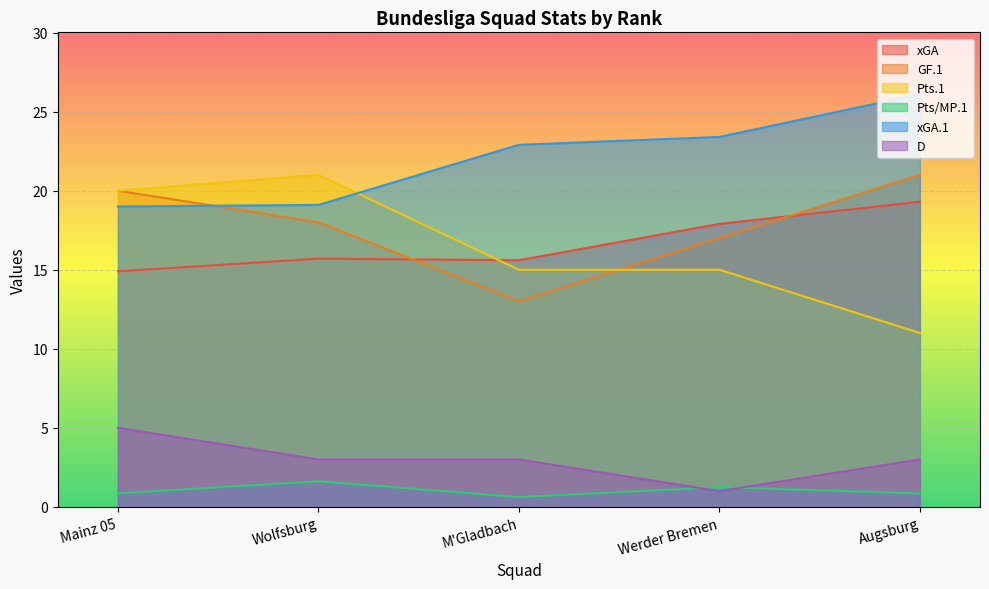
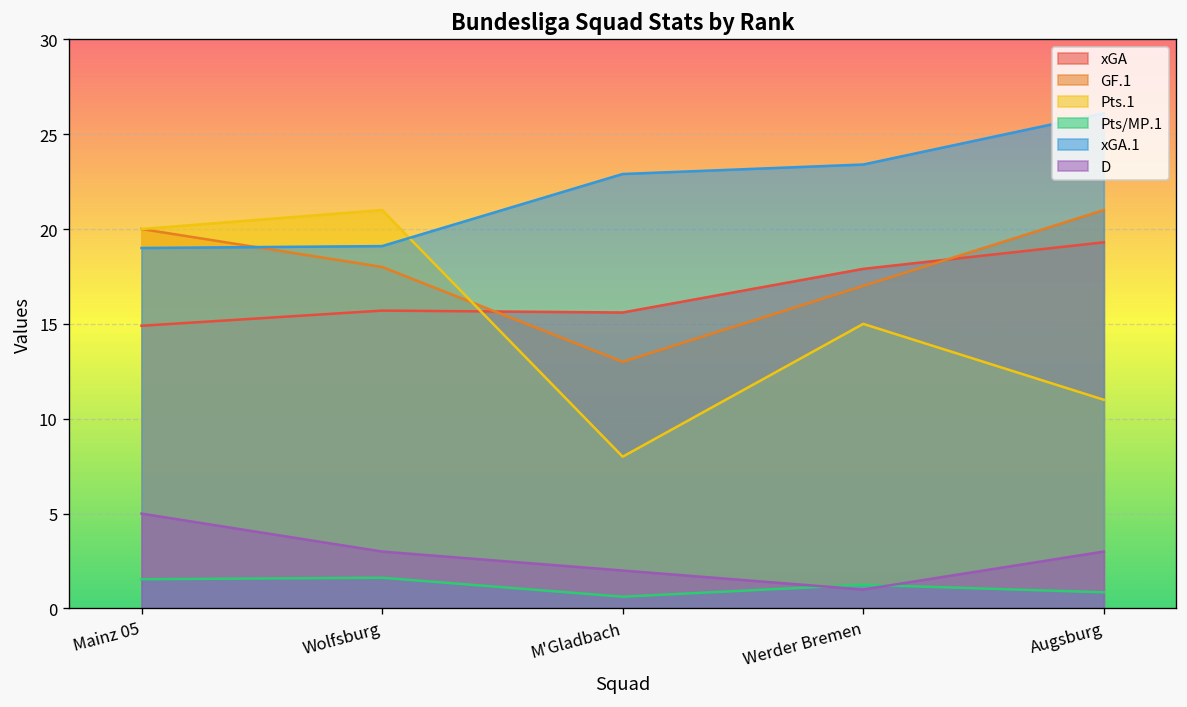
Pts/MP.1, Mainz 05: 0.9 -> 1.5
Pts.1, M'Gladbach: 15 -> 8
D, M'Gladbach: 3 -> 2
